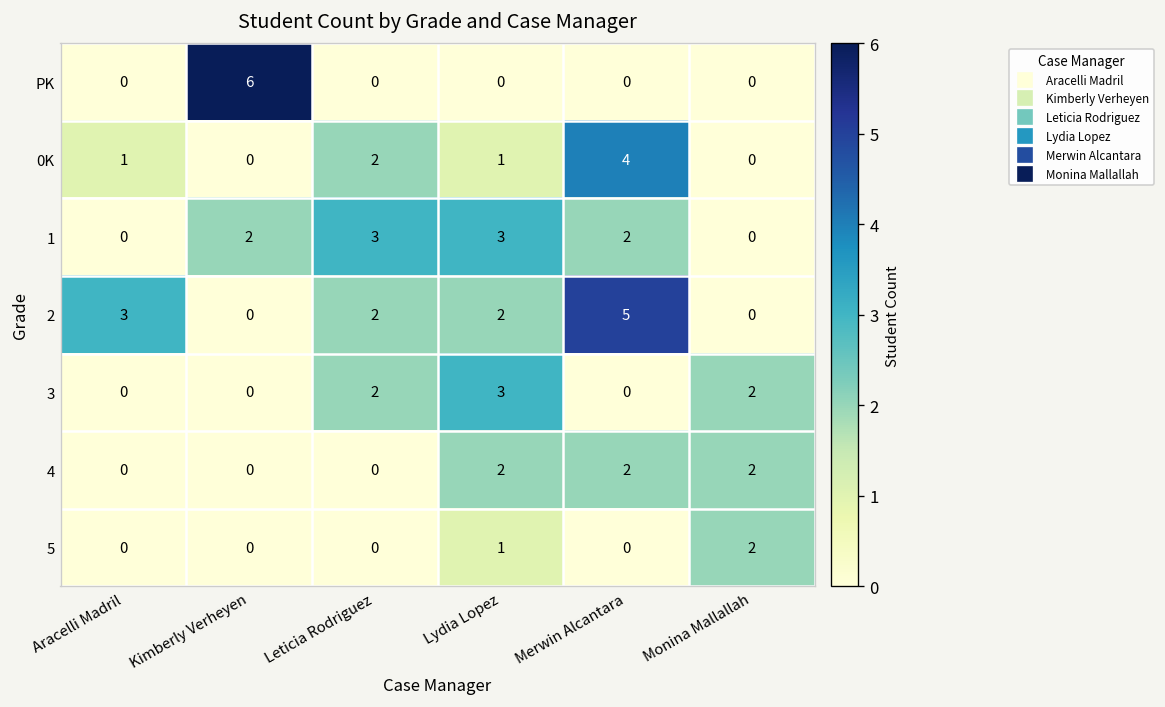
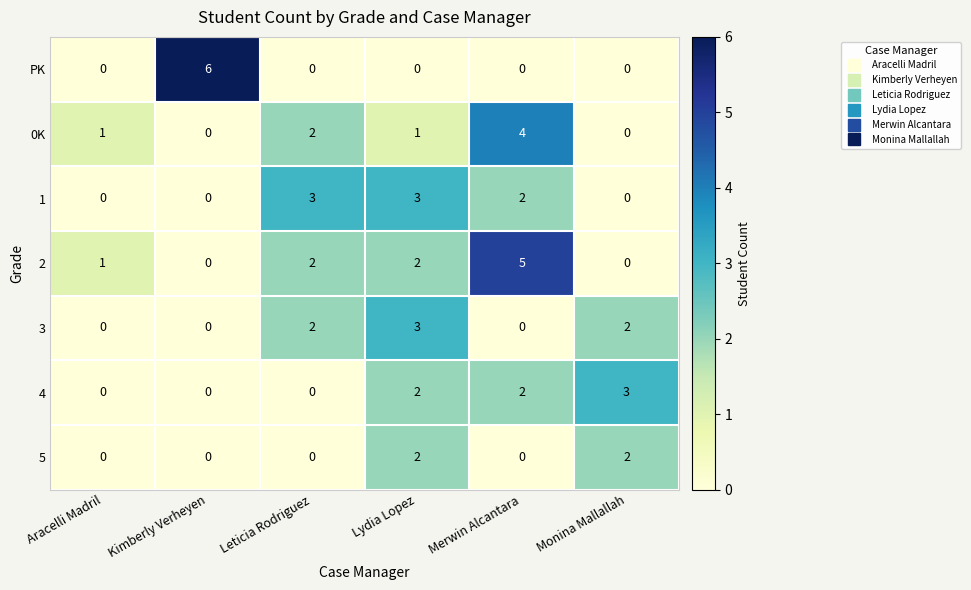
1, Kimberly Verheyen: 2 -> 0
2, Aracelli Madril: 3 -> 1
4, Monina Mallallah: 2 -> 3
5, Lydia Lopez: 1 -> 2
